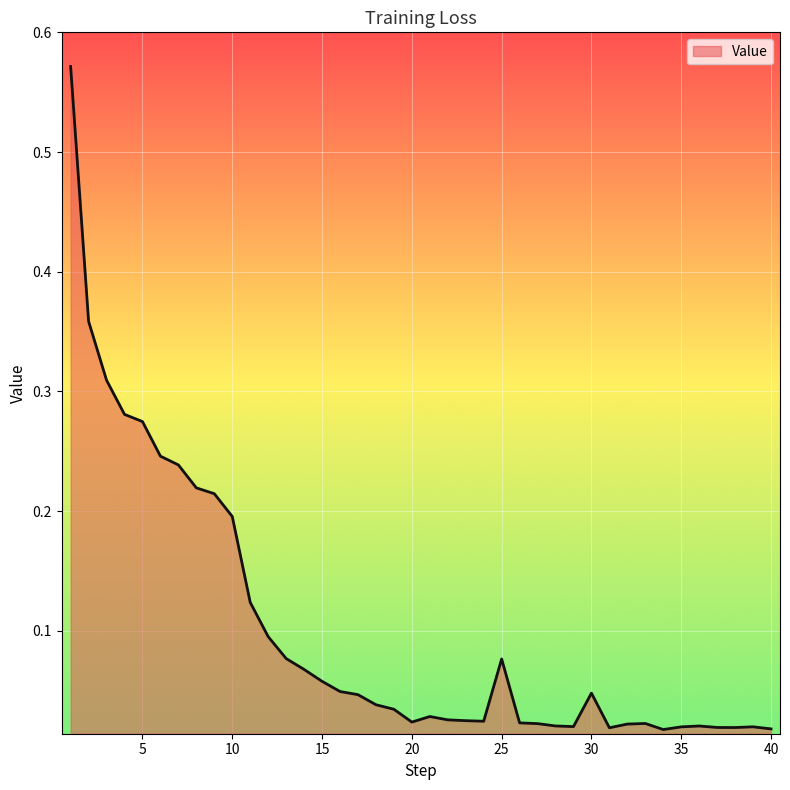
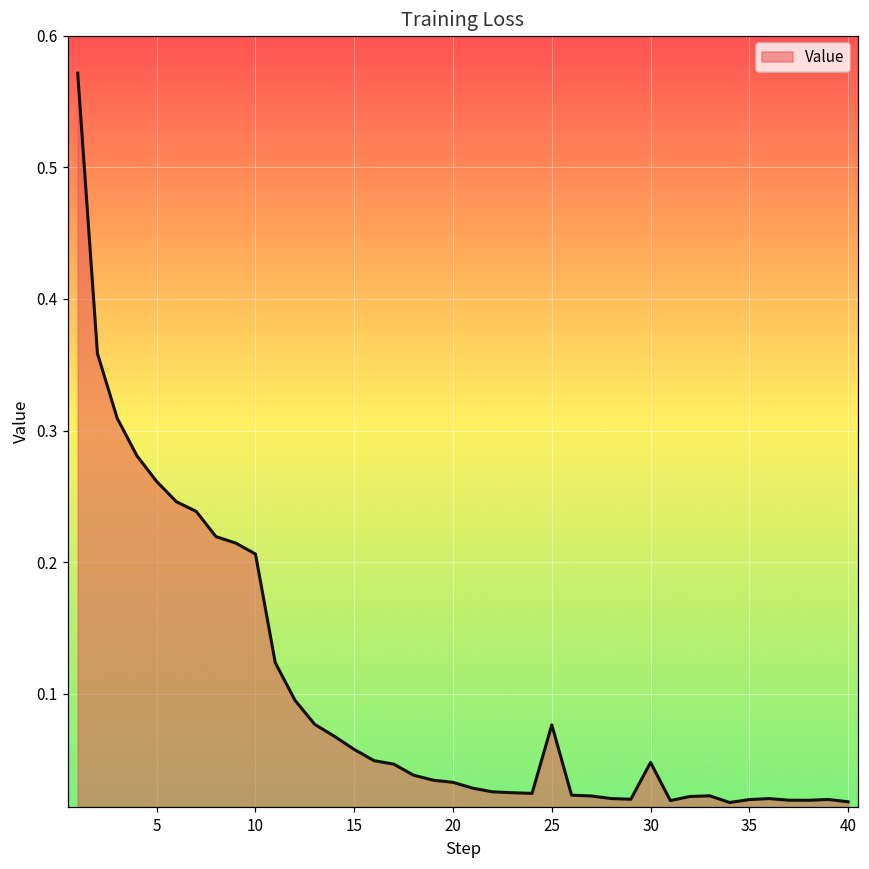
5: 0.275 -> 0.261
10: 0.196 -> 0.206
20: 0.024 -> 0.033
